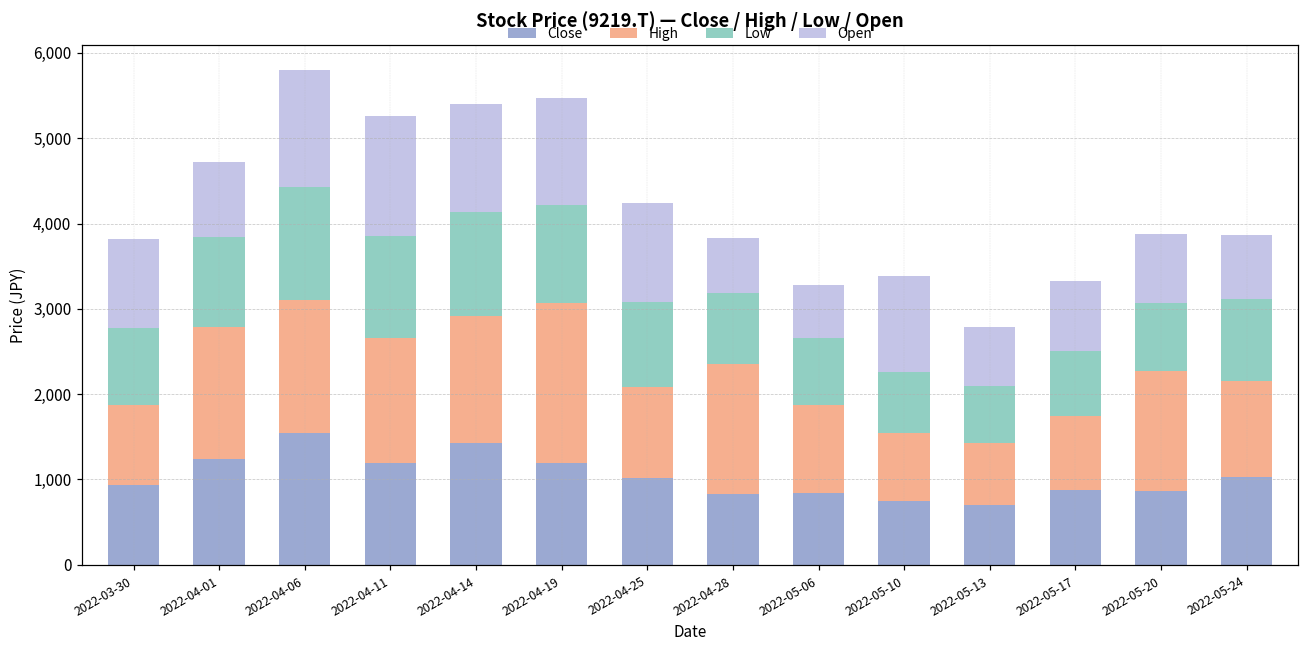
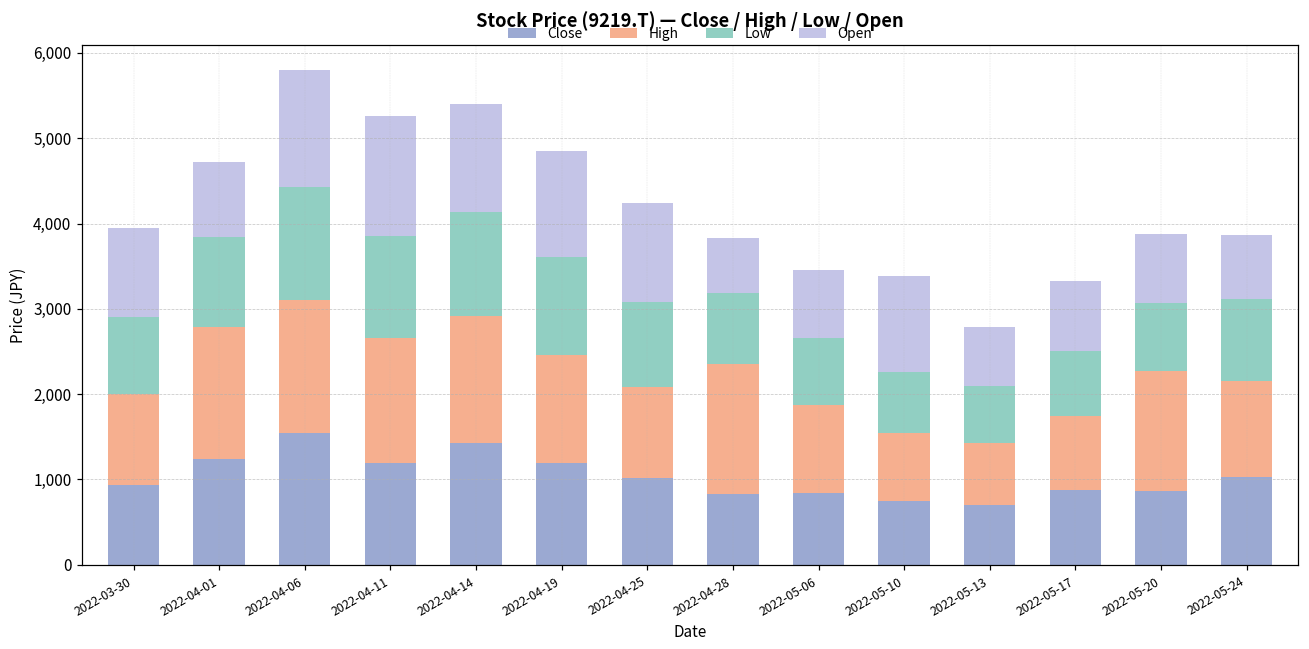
High, 2022-03-30: 900 -> 1,100
High, 2022-04-19: 1,900 -> 1,300
Open, 2022-05-06: 600 -> 800
